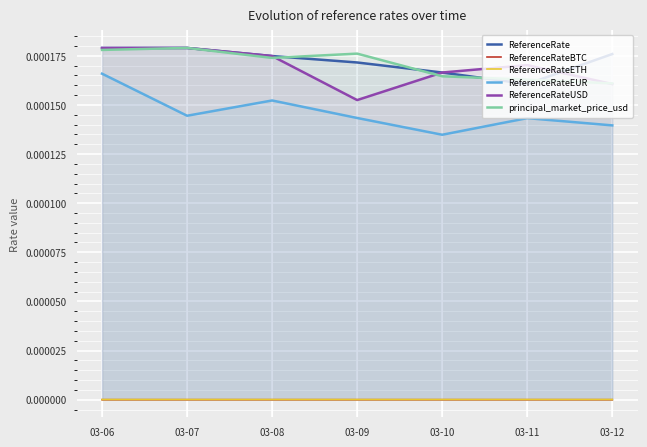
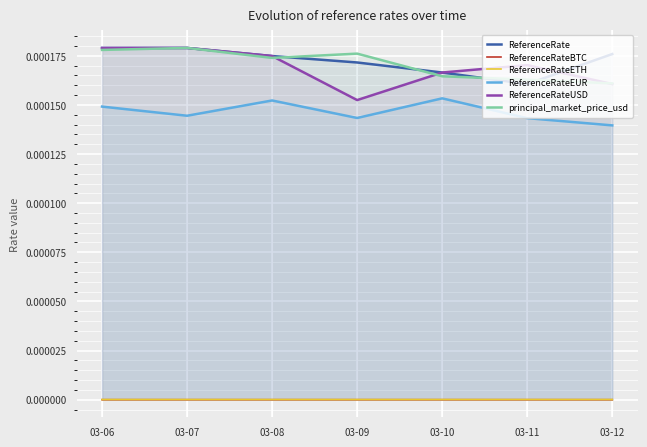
ReferenceRateEUR, 03-06: 0.000166 -> 0.000149
ReferenceRateEUR, 03-10: 0.000135 -> 0.000153
